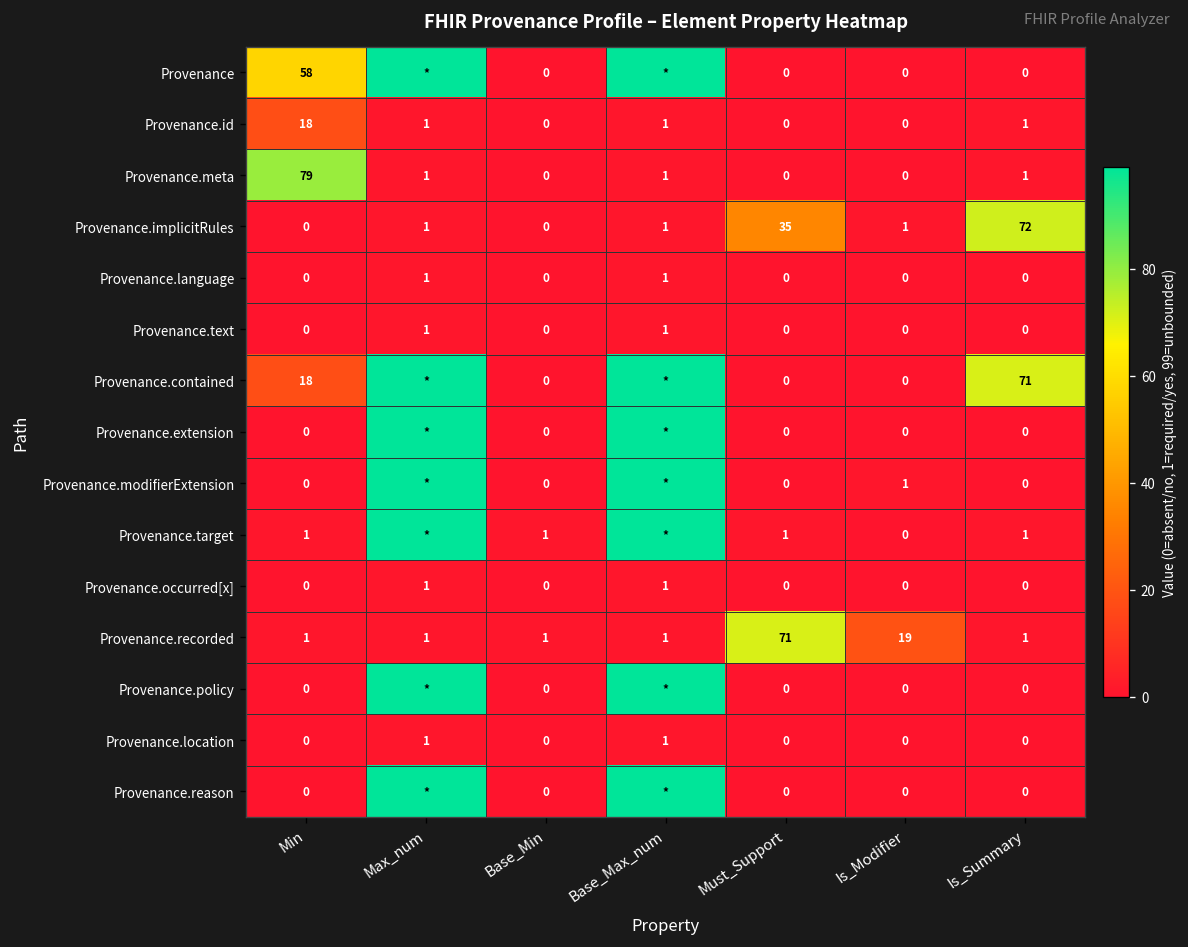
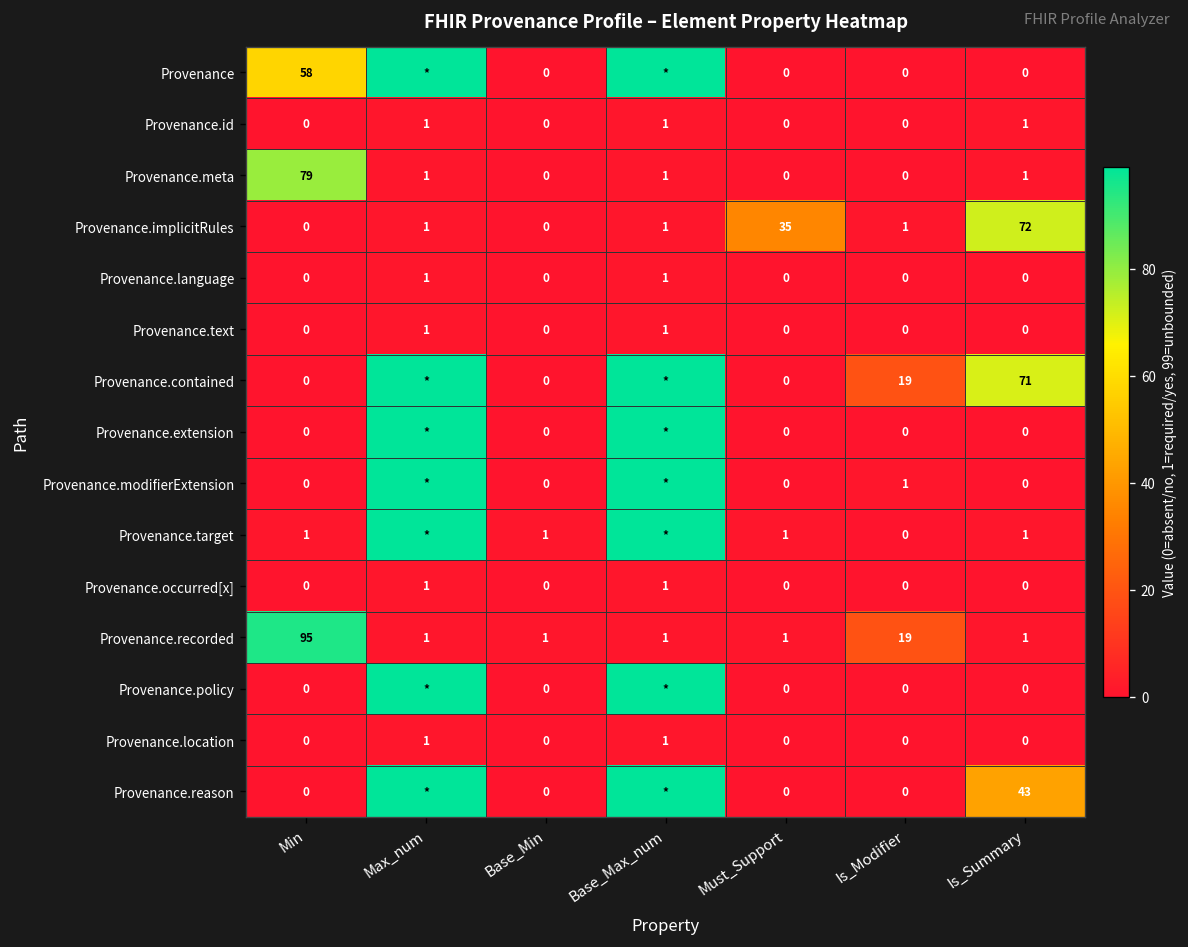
Provenance.id, Min: 18 -> 0
Provenance.contained, Min: 18 -> 0
Provenance.contained, Is_Modifier: 0 -> 19
Provenance.recorded, Min: 1 -> 95
Provenance.recorded, Must_Support: 71 -> 1
Provenance.reason, Is_Summary: 0 -> 43
